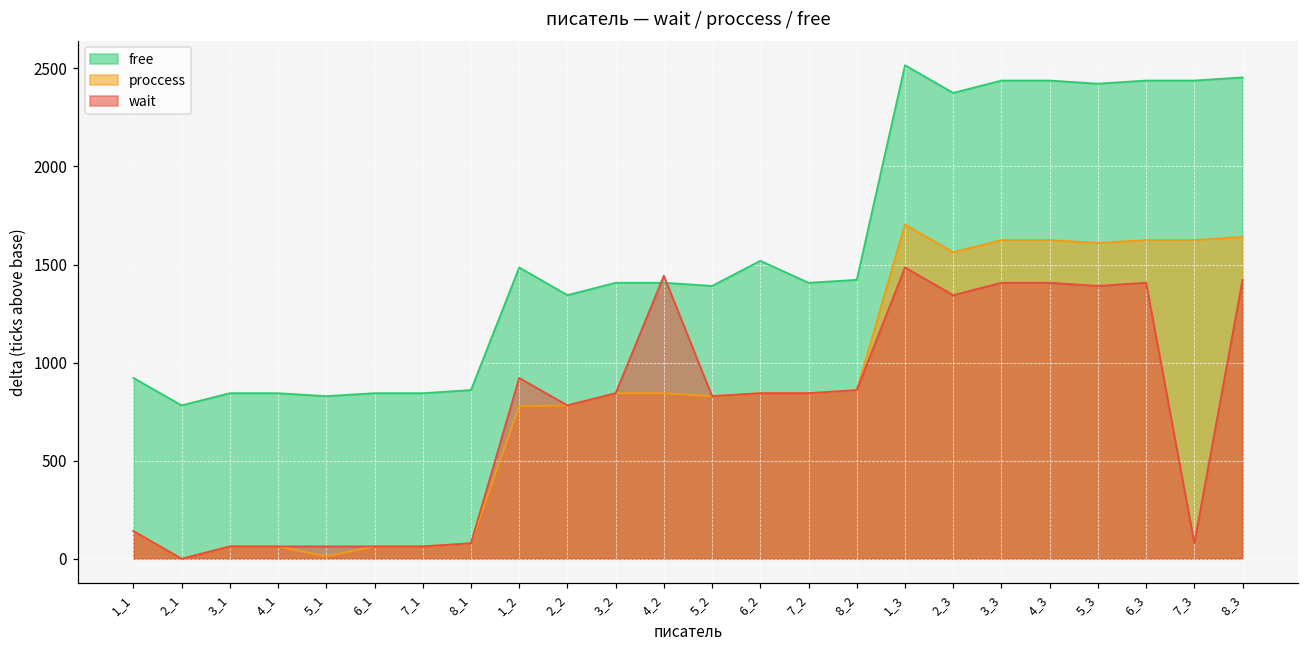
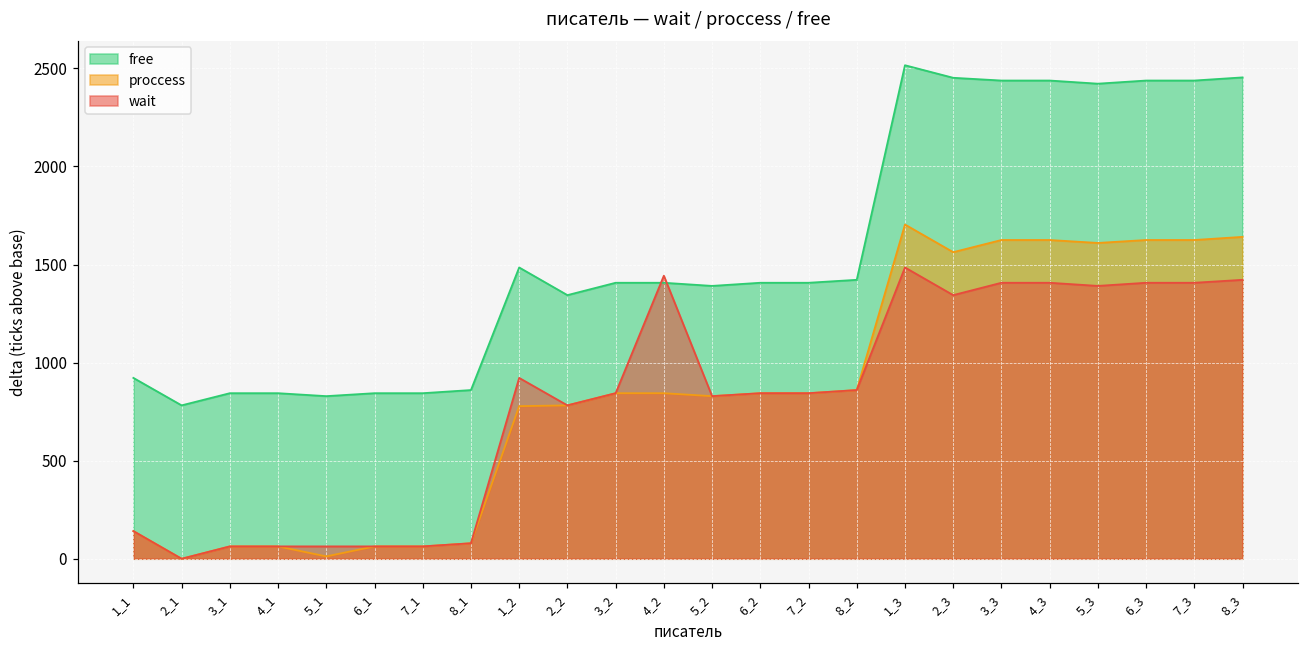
free, 6_2: 1520 -> 1410
free, 2_3: 2380 -> 2450
wait, 7_3: 80 -> 1410
